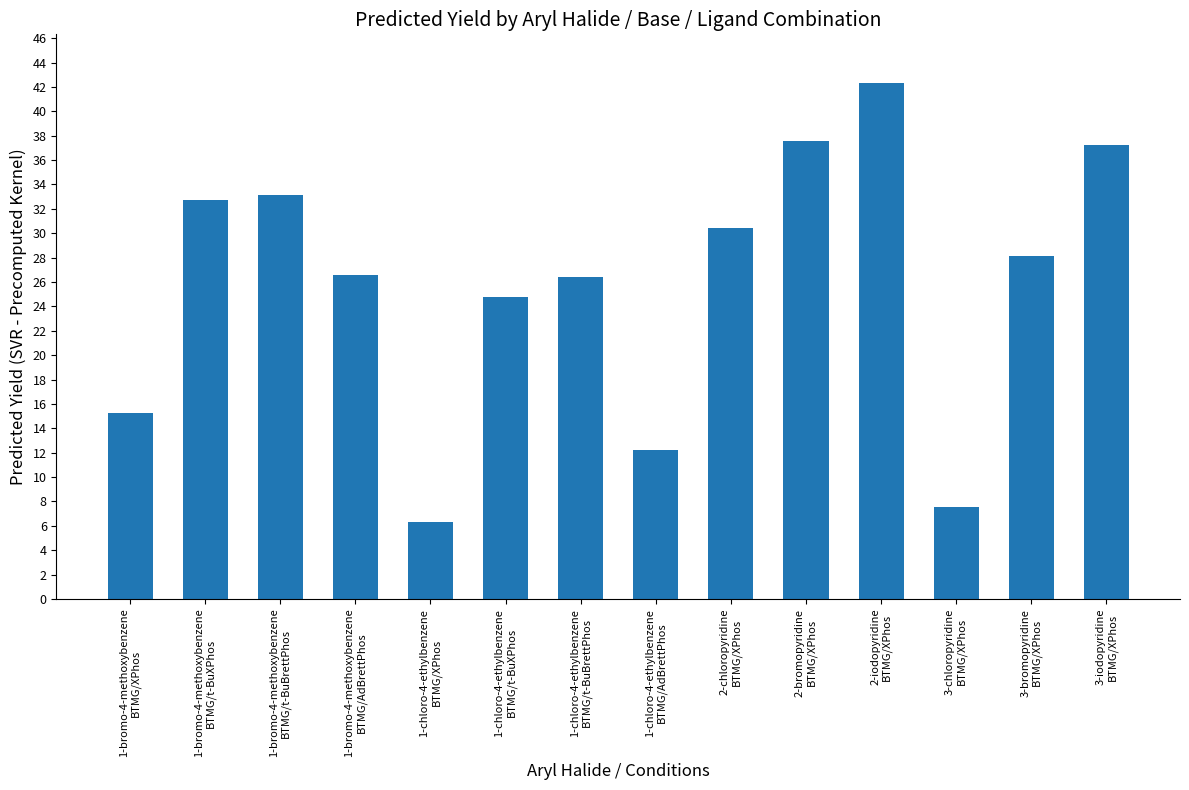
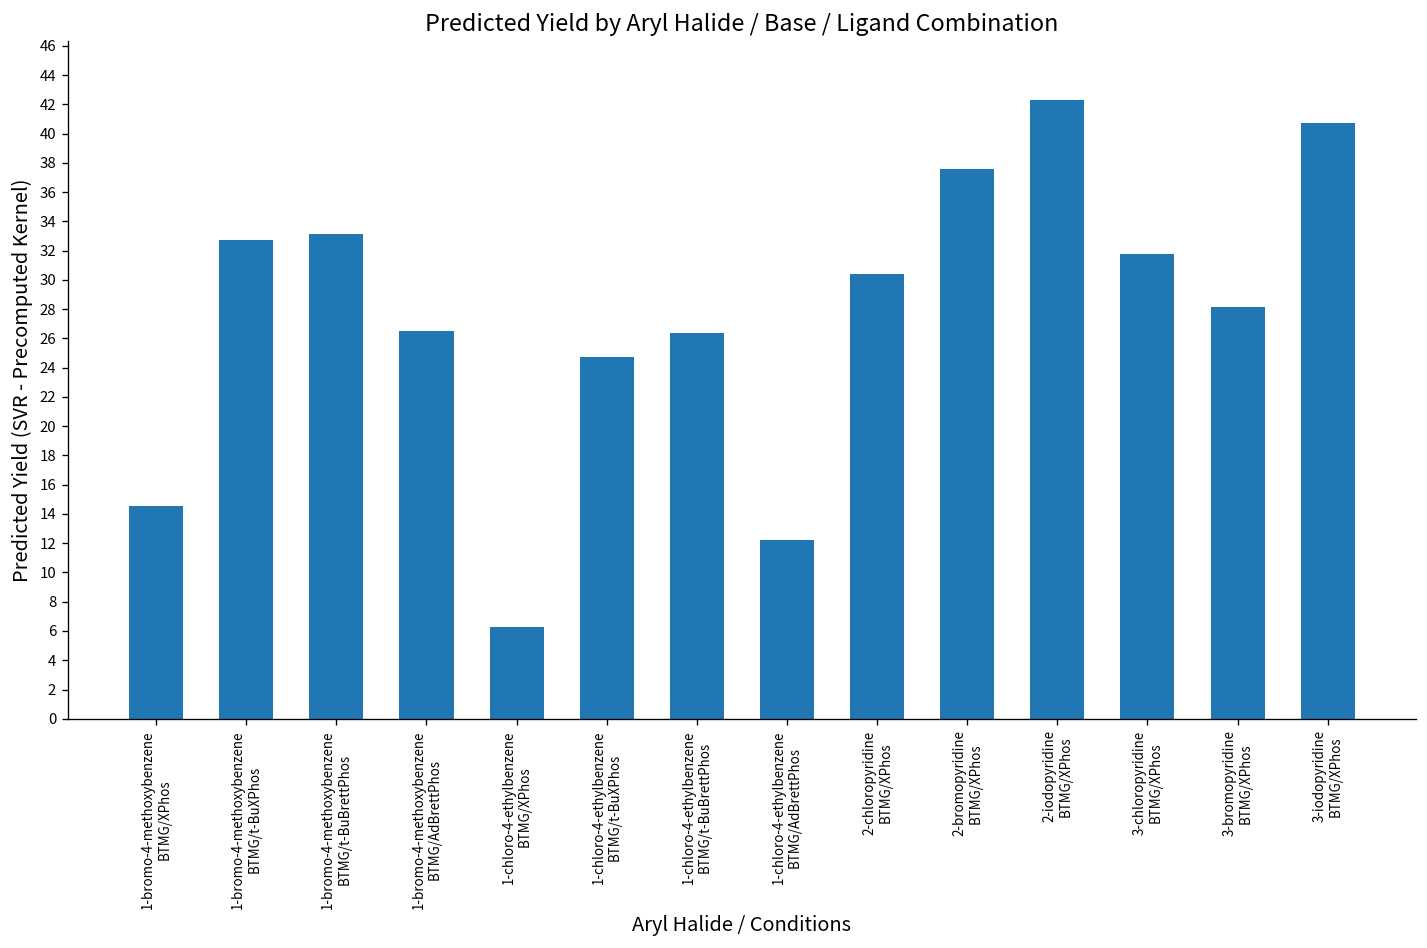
1-bromo-4-methoxybenzene BTMG/XPhos: 15.2 -> 14.5
3-chloropyridine BTMG/XPhos: 7.6 -> 31.8
3-iodopyridine BTMG/XPhos: 37.3 -> 40.7
